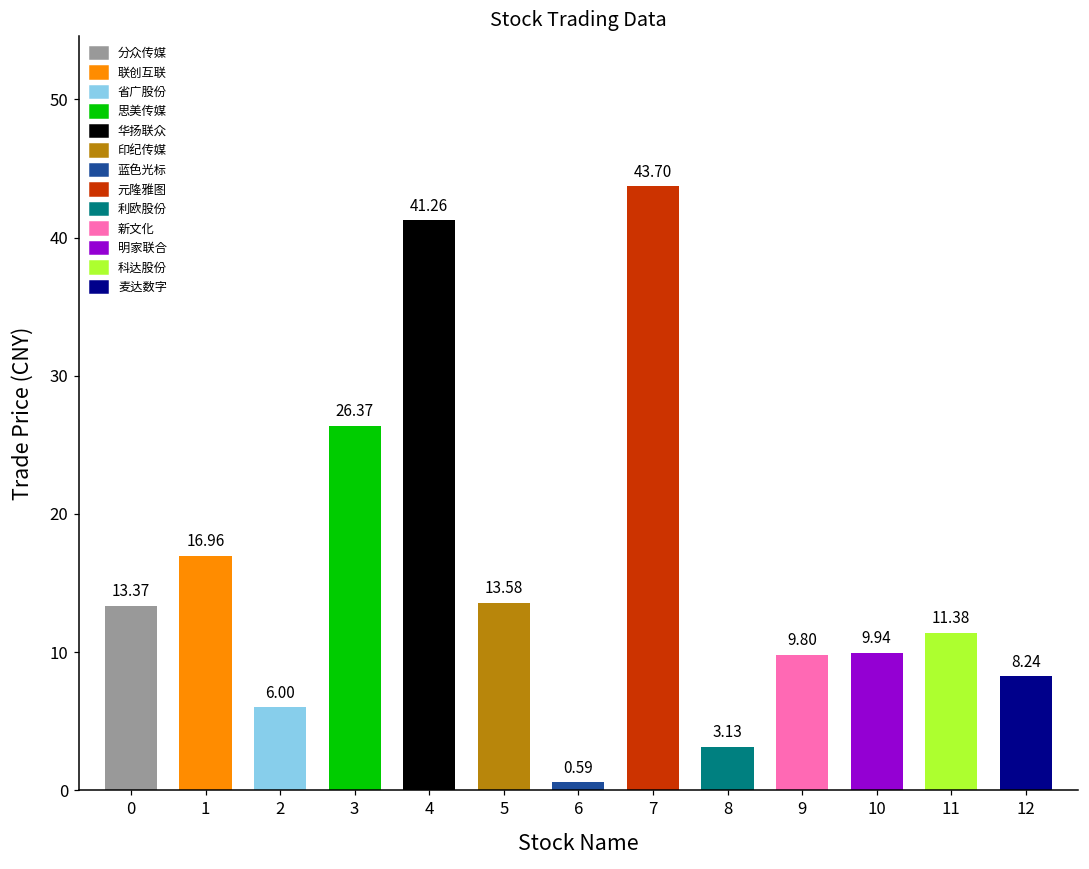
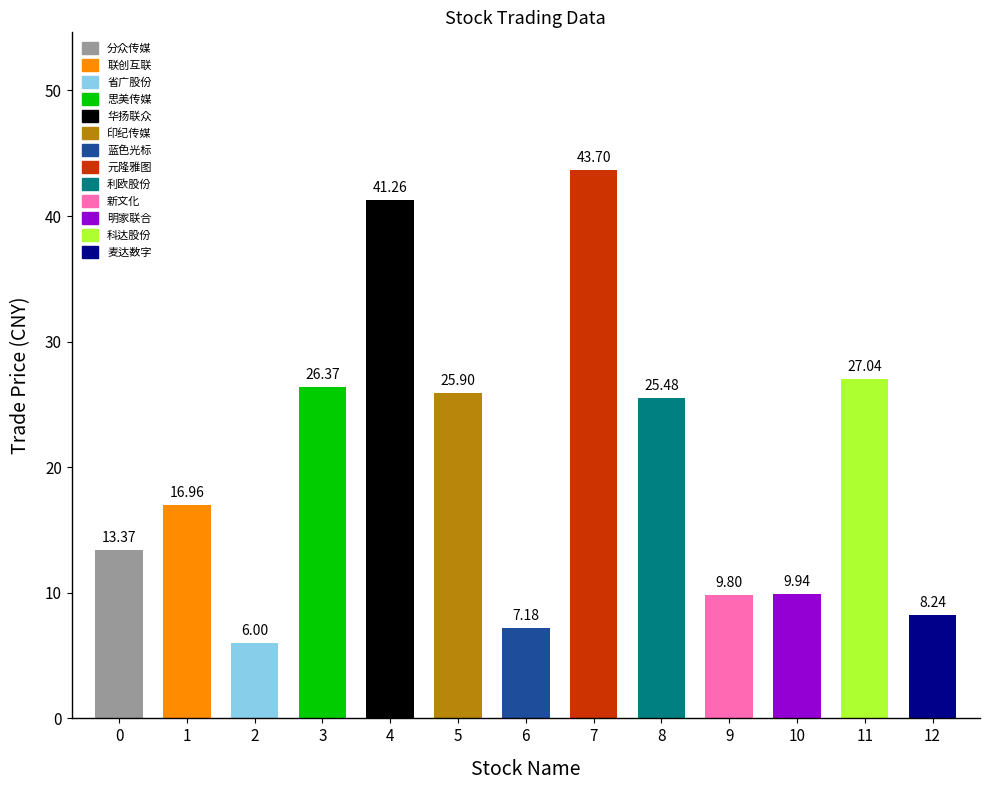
5: 13.58 -> 25.90
6: 0.59 -> 7.18
8: 3.13 -> 25.48
11: 11.38 -> 27.04
